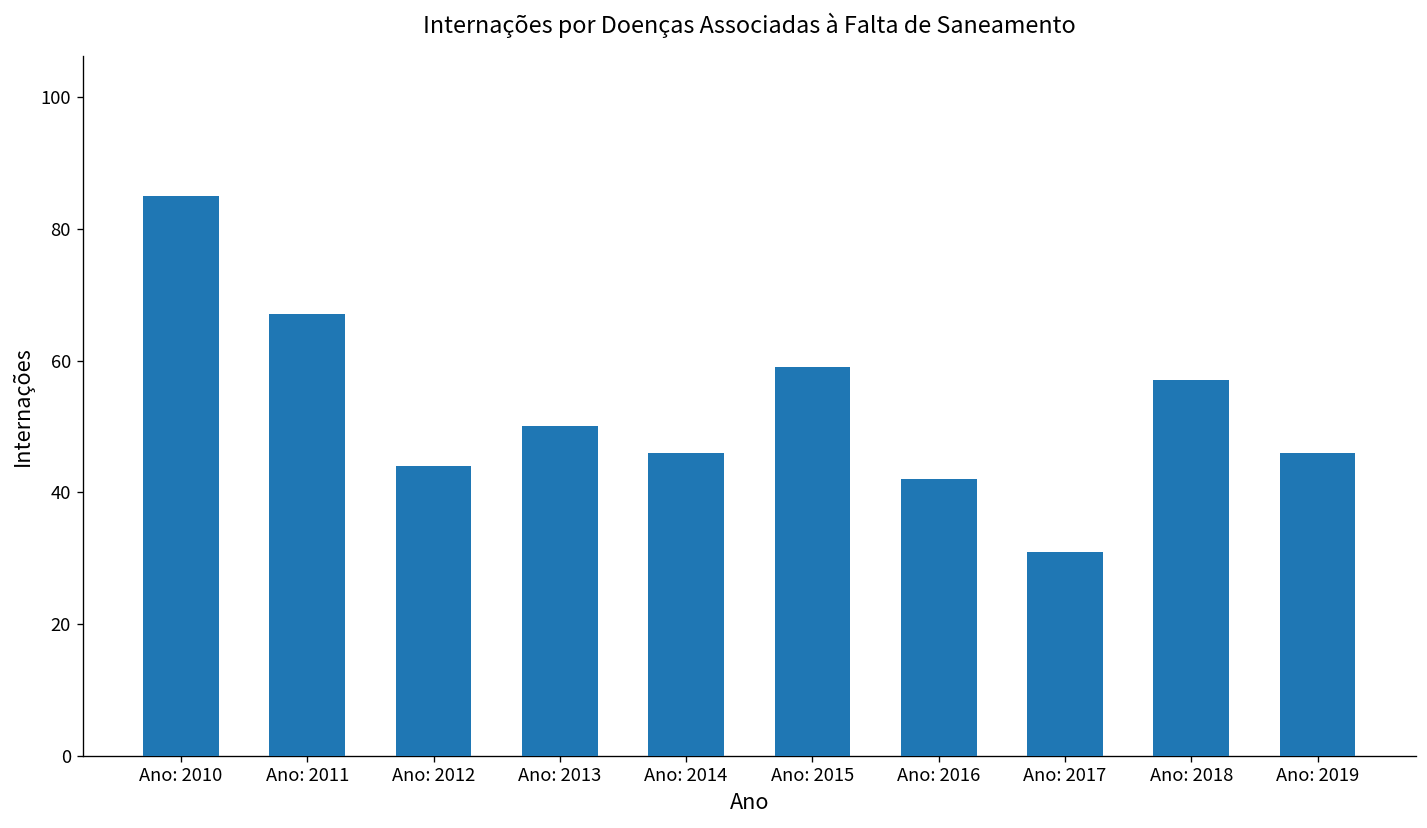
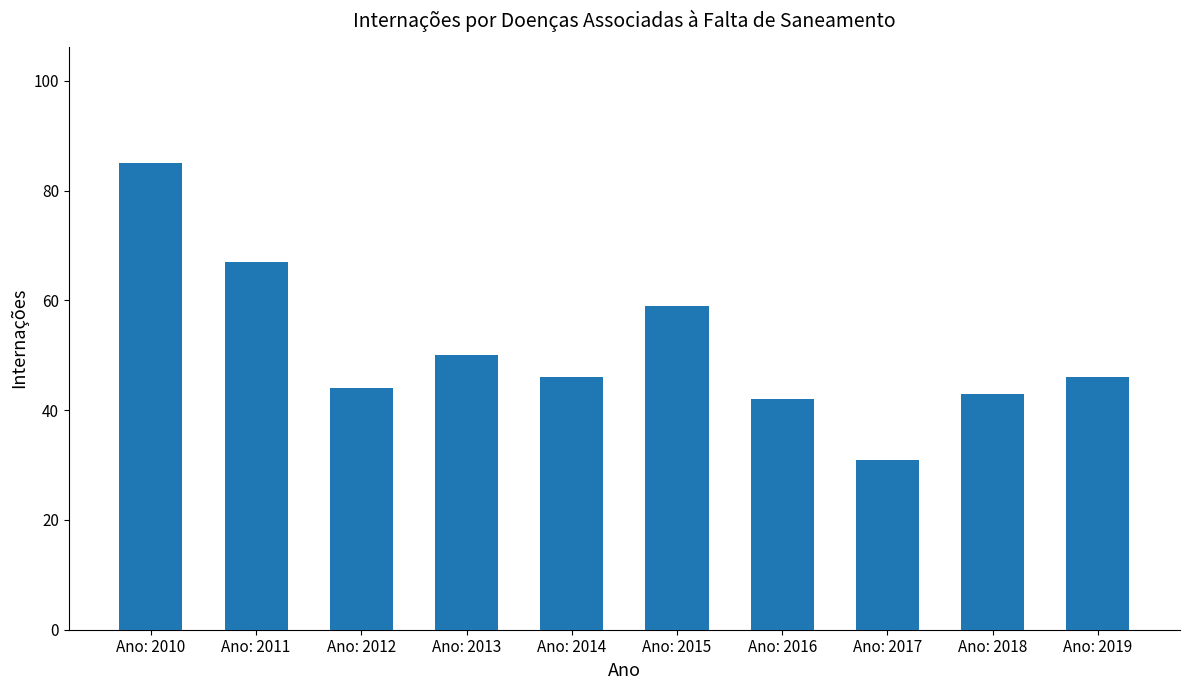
Ano: 2018: 57 -> 43
